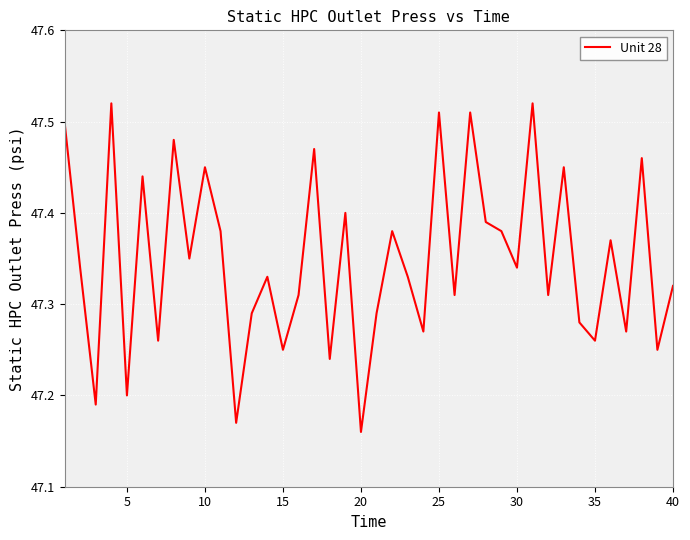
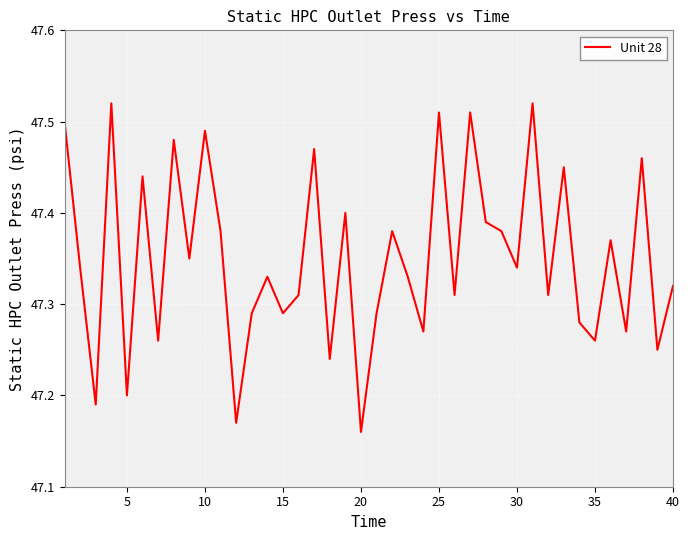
10: 47.45 -> 47.49
15: 47.25 -> 47.29
